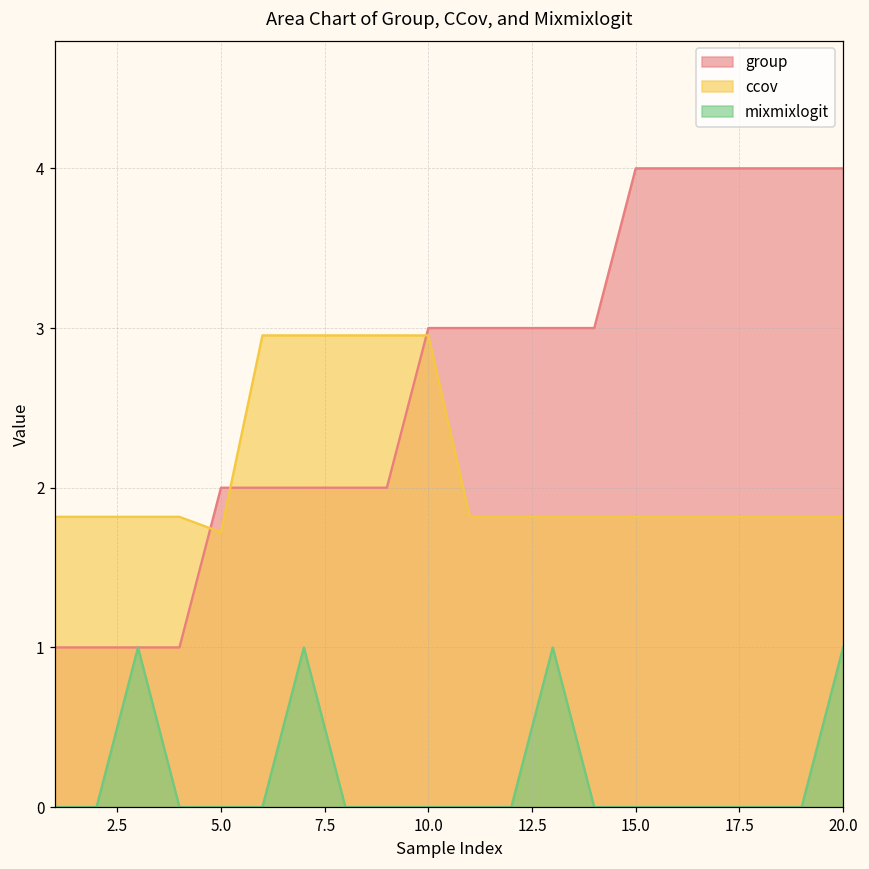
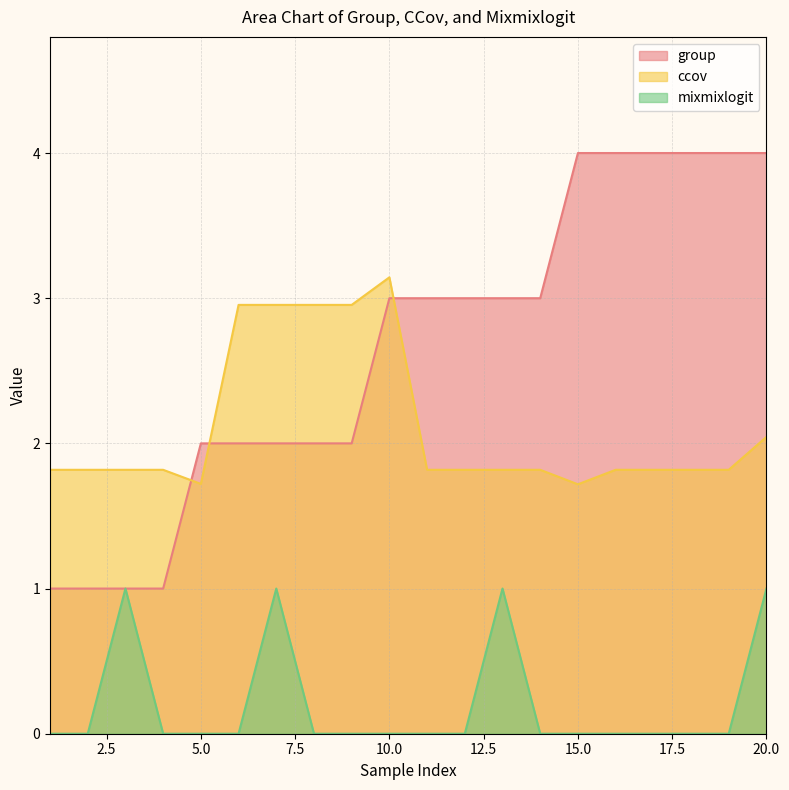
ccov, 10.0: 2.95 -> 3.14
ccov, 15.0: 1.82 -> 1.72
ccov, 20.0: 1.82 -> 2.04
